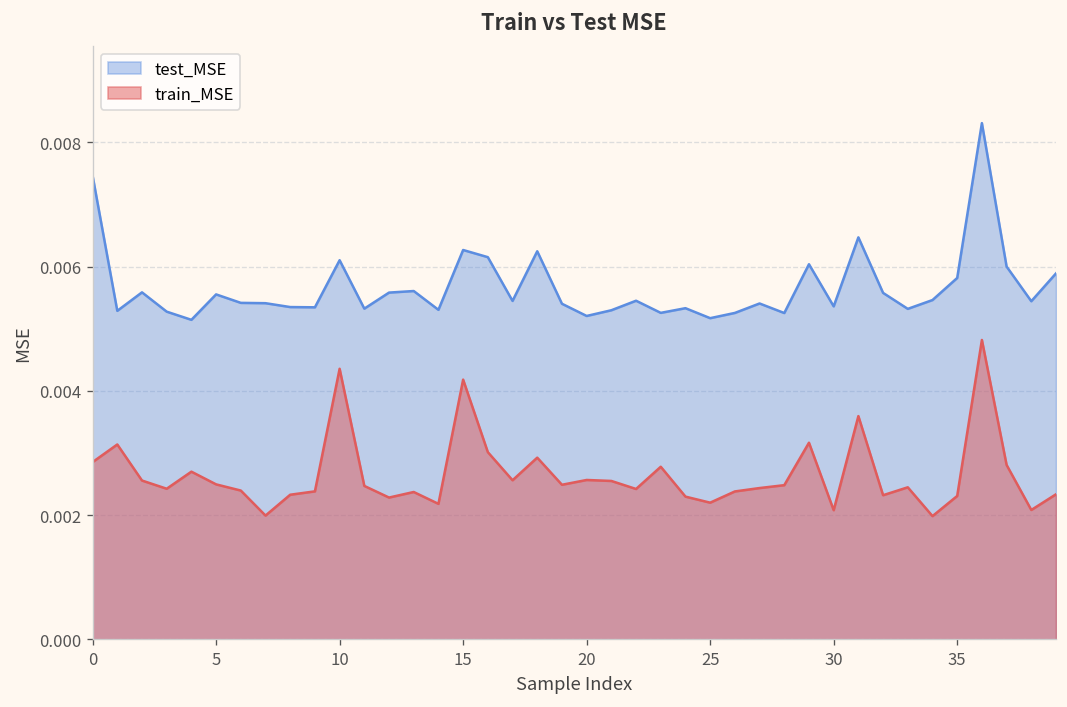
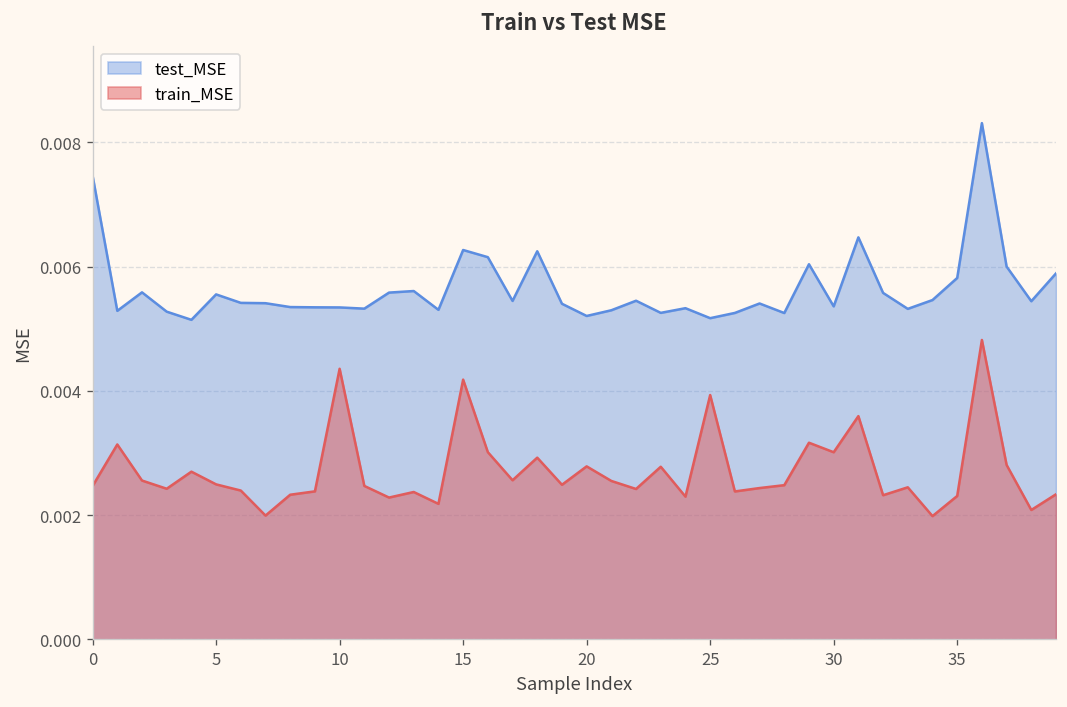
train_MSE, 0: 0.0029 -> 0.0025
test_MSE, 10: 0.0061 -> 0.0053
train_MSE, 20: 0.0026 -> 0.0028
train_MSE, 25: 0.0022 -> 0.0039
train_MSE, 30: 0.0021 -> 0.0030
